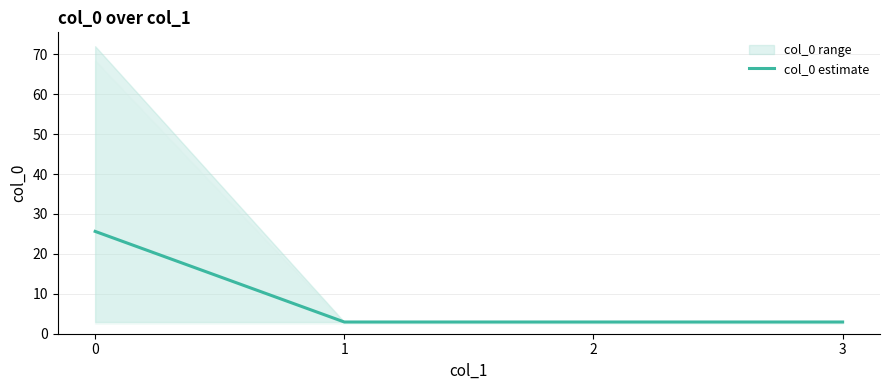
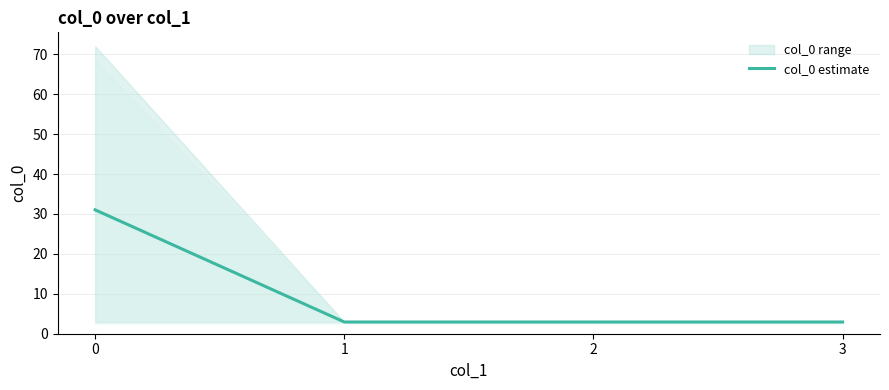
col_0 estimate, 0: 26 -> 31
